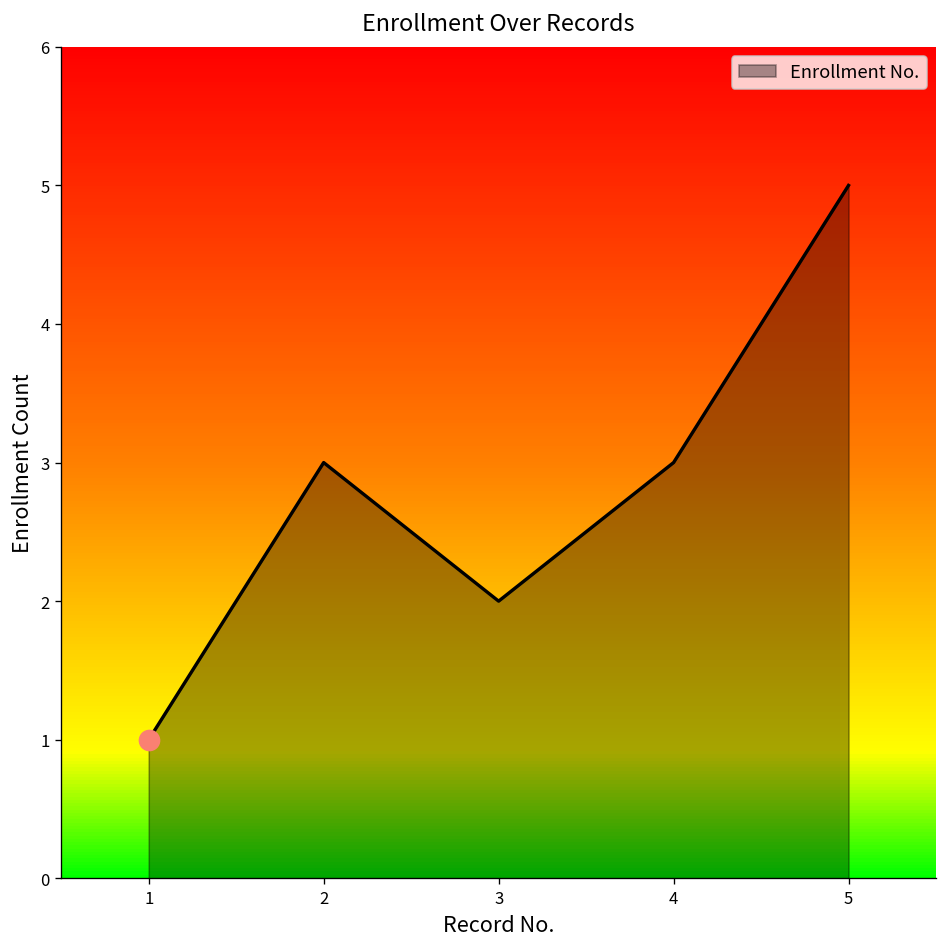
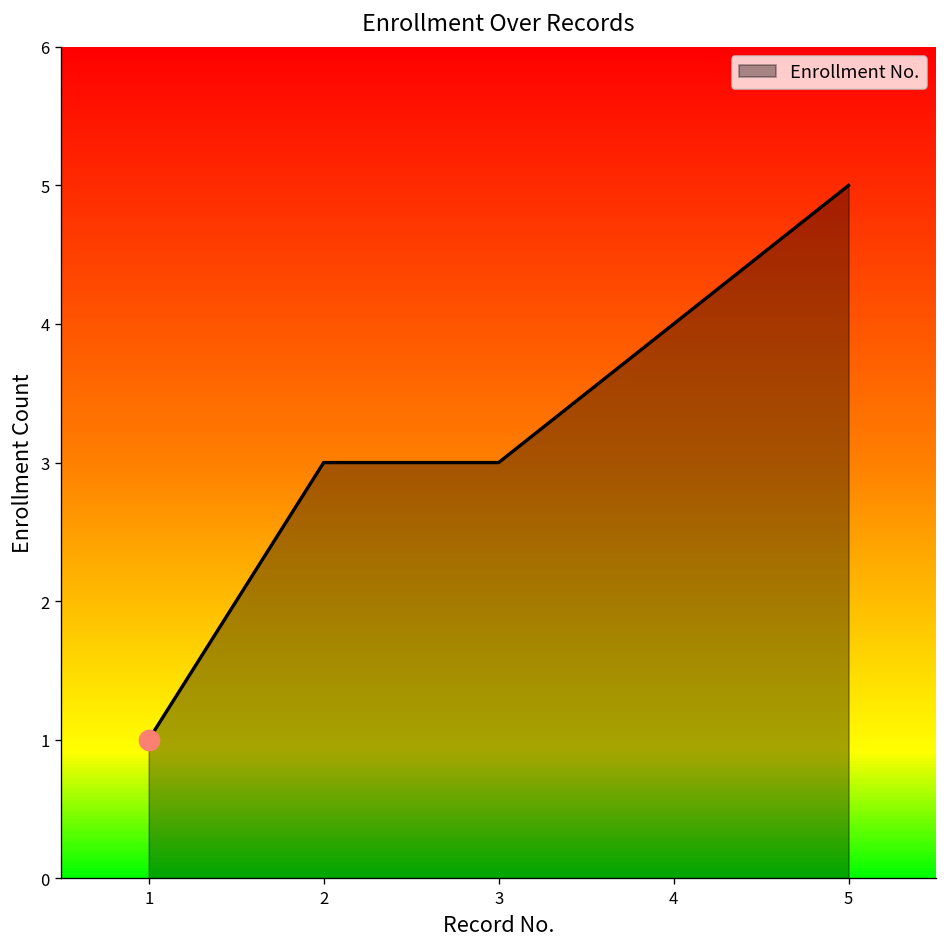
Enrollment No., 3: 2 -> 3
Enrollment No., 4: 3 -> 4
